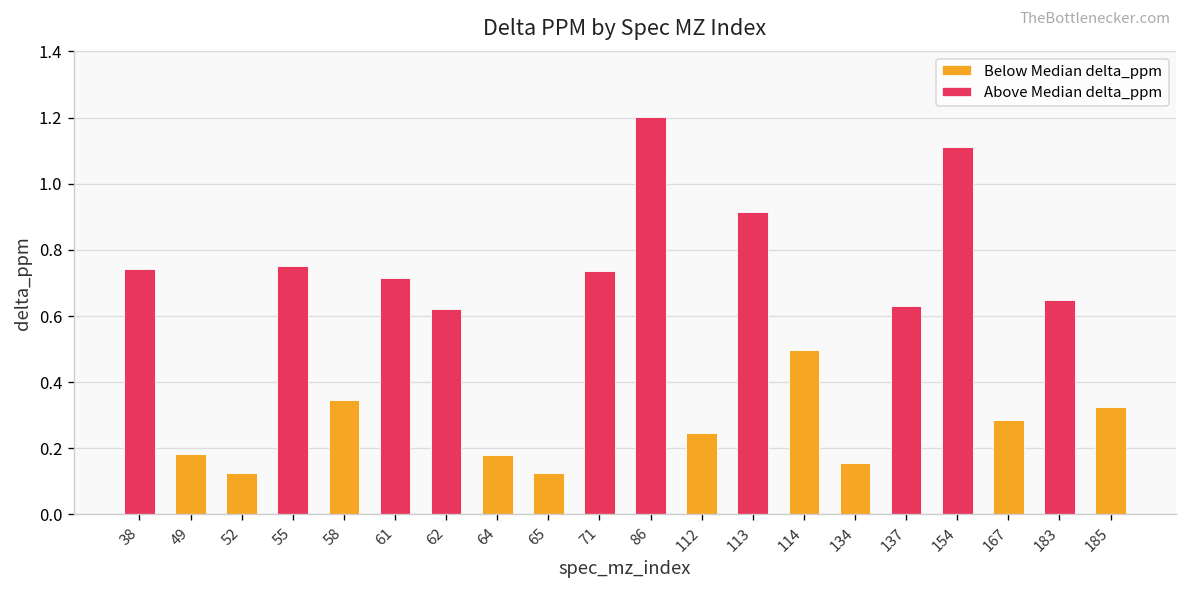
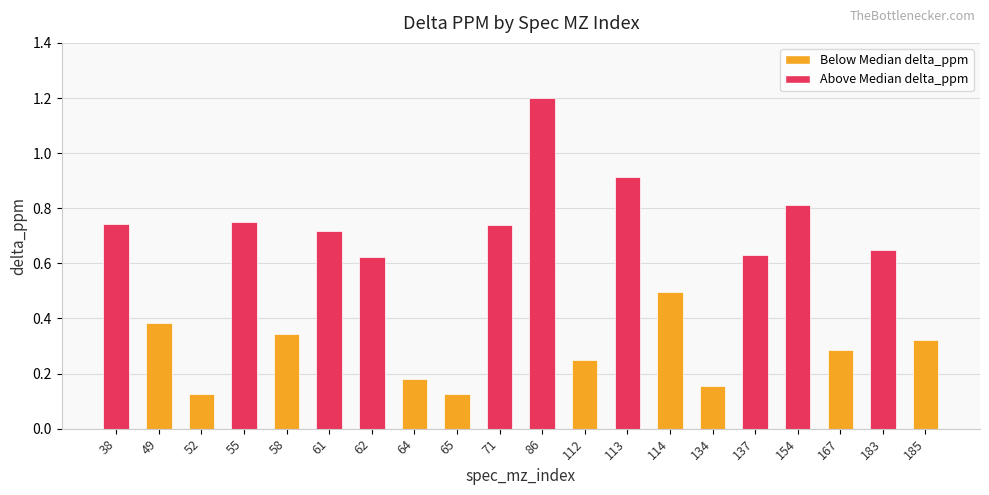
49: 0.18 -> 0.39
154: 1.11 -> 0.81
